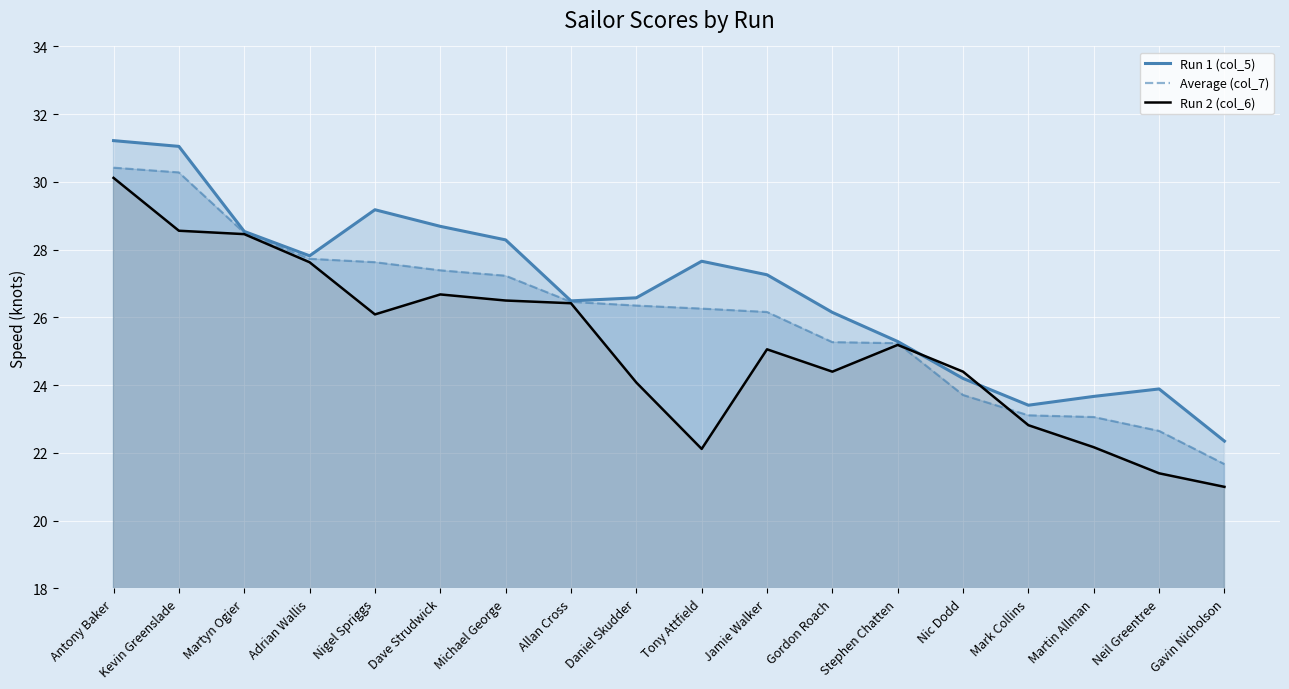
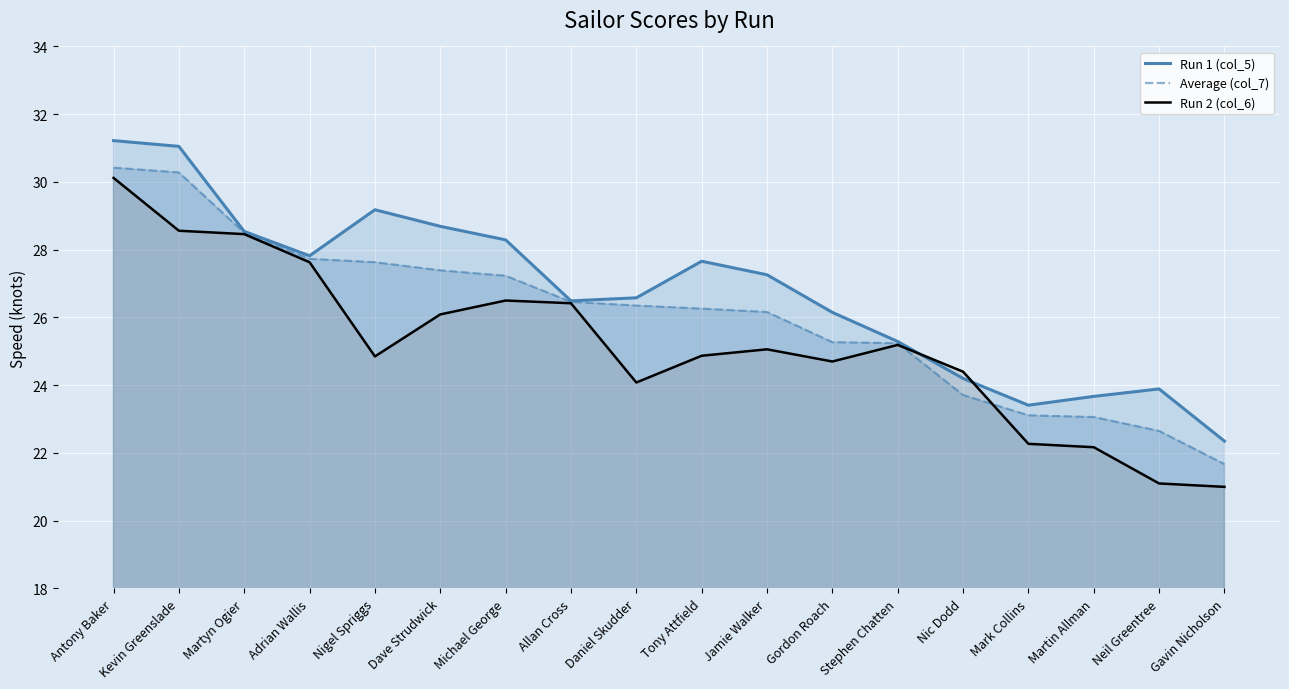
Run 2 (col_6), Nigel Spriggs: 26.1 -> 24.9
Run 2 (col_6), Dave Strudwick: 26.7 -> 26.1
Run 2 (col_6), Tony Attfield: 22.1 -> 24.9
Run 2 (col_6), Gordon Roach: 24.4 -> 24.7
Run 2 (col_6), Mark Collins: 22.8 -> 22.3
Run 2 (col_6), Neil Greentree: 21.4 -> 21.1
